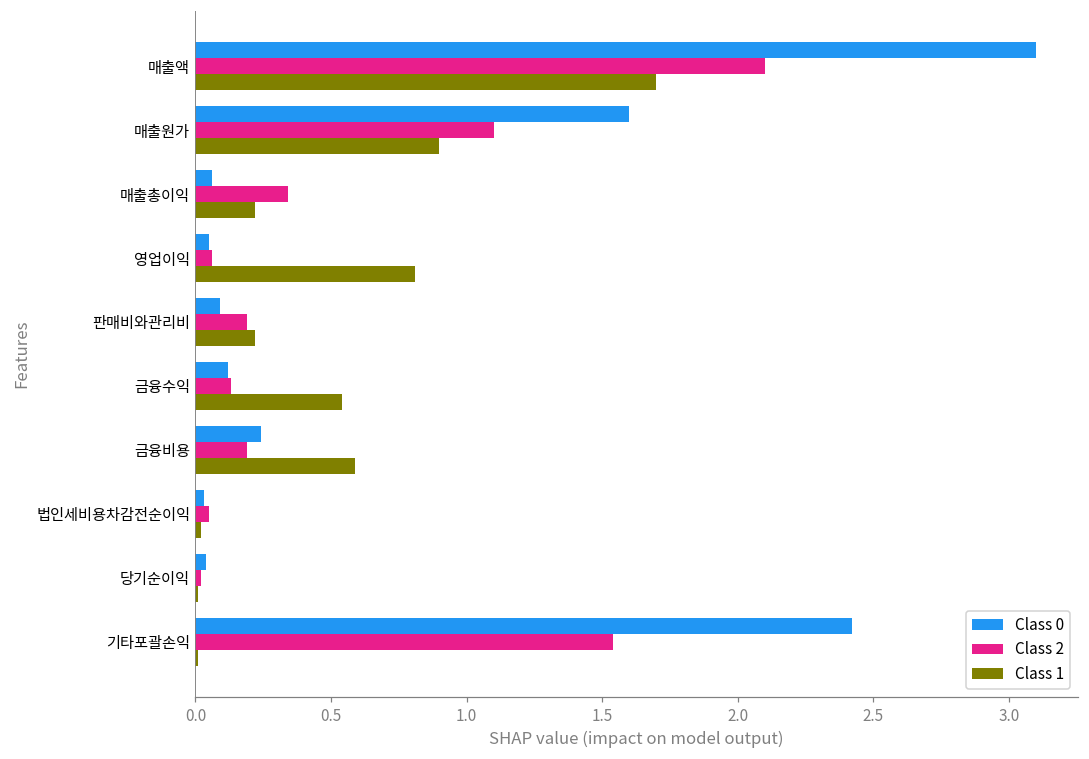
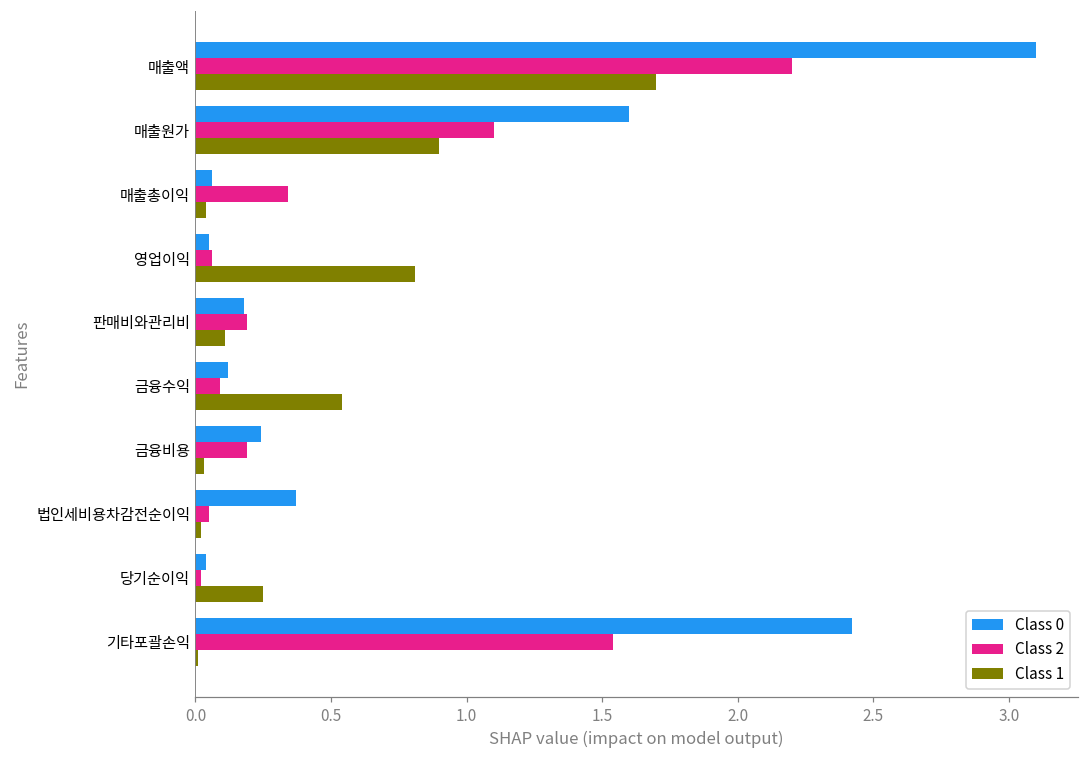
Class 2, 매출액: 2.1 -> 2.2
Class 1, 매출총이익: 0.22 -> 0.04
Class 0, 판매비와관리비: 0.09 -> 0.18
Class 1, 판매비와관리비: 0.22 -> 0.11
Class 2, 금융수익: 0.13 -> 0.09
Class 1, 금융비용: 0.59 -> 0.03
Class 0, 법인세비용차감전순이익: 0.03 -> 0.37
Class 1, 당기순이익: 0.01 -> 0.25
